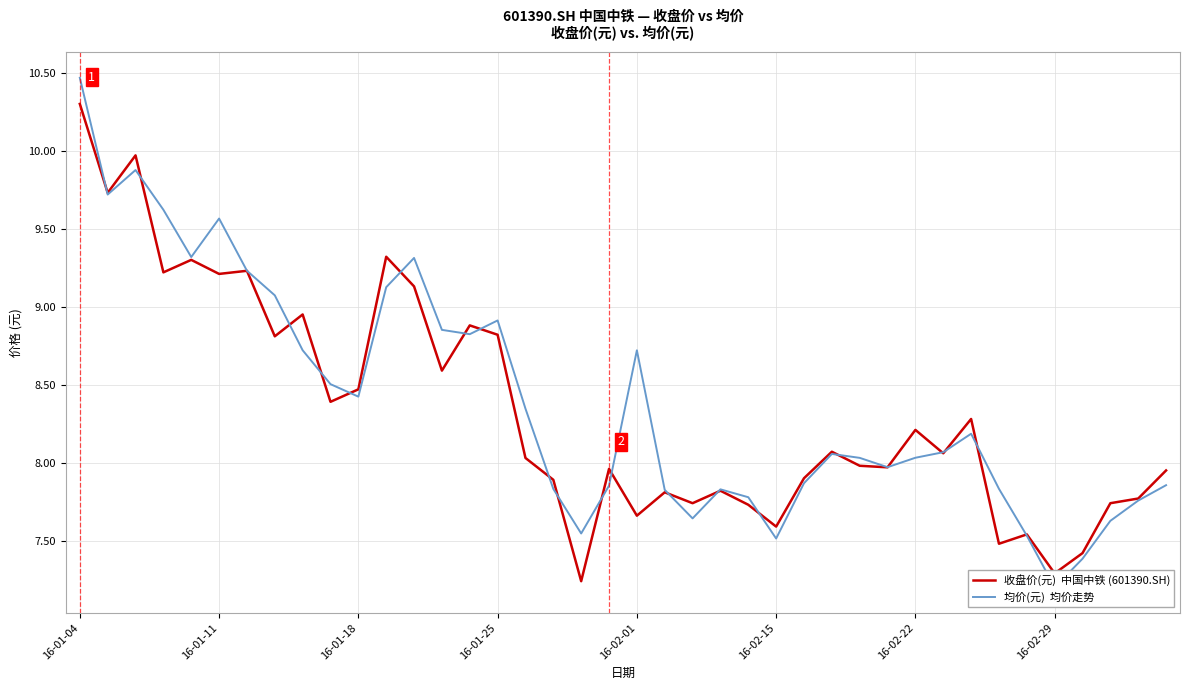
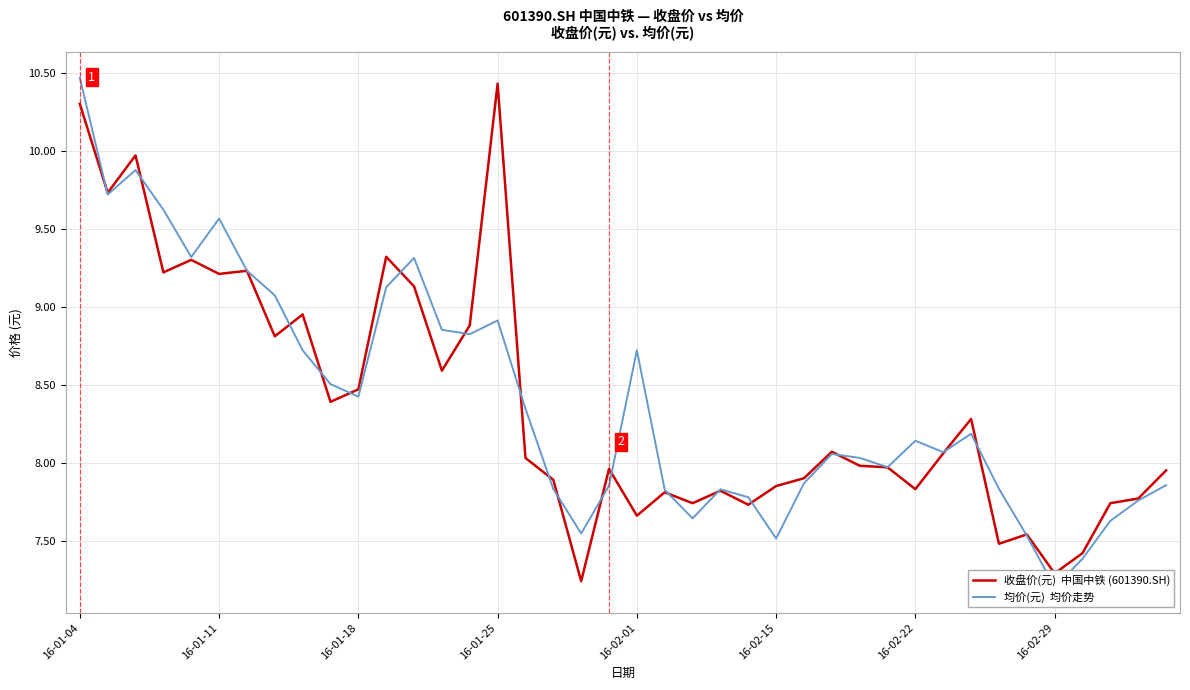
收盘价(元) 中国中铁 (601390.SH), 16-01-25: 8.82 -> 10.43
收盘价(元) 中国中铁 (601390.SH), 16-02-15: 7.59 -> 7.85
收盘价(元) 中国中铁 (601390.SH), 16-02-22: 8.21 -> 7.83
均价(元) 均价走势, 16-02-22: 8.03 -> 8.14
